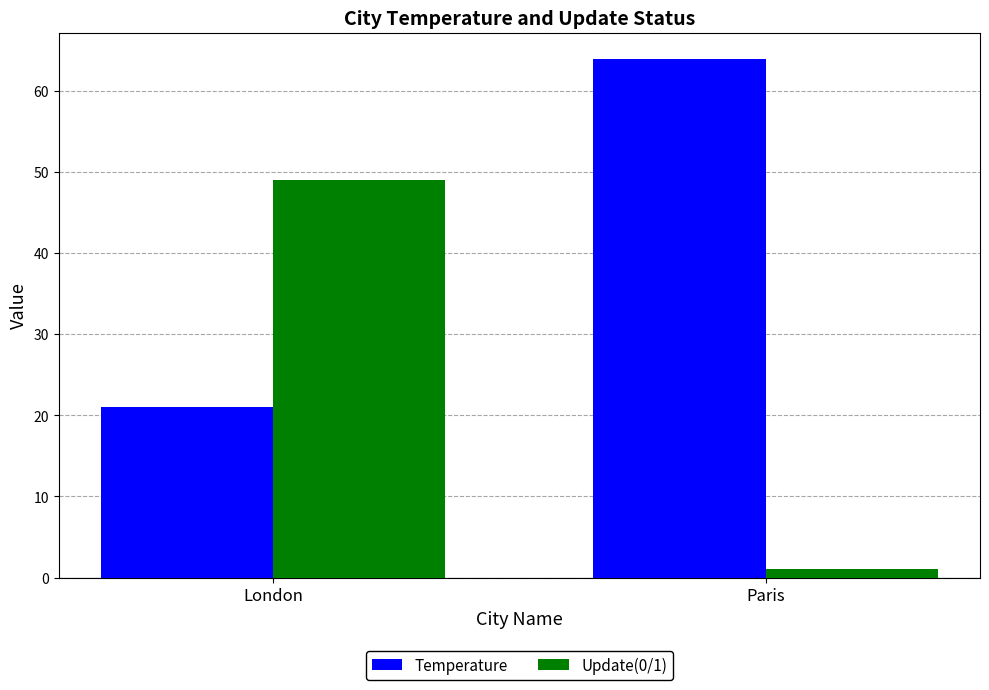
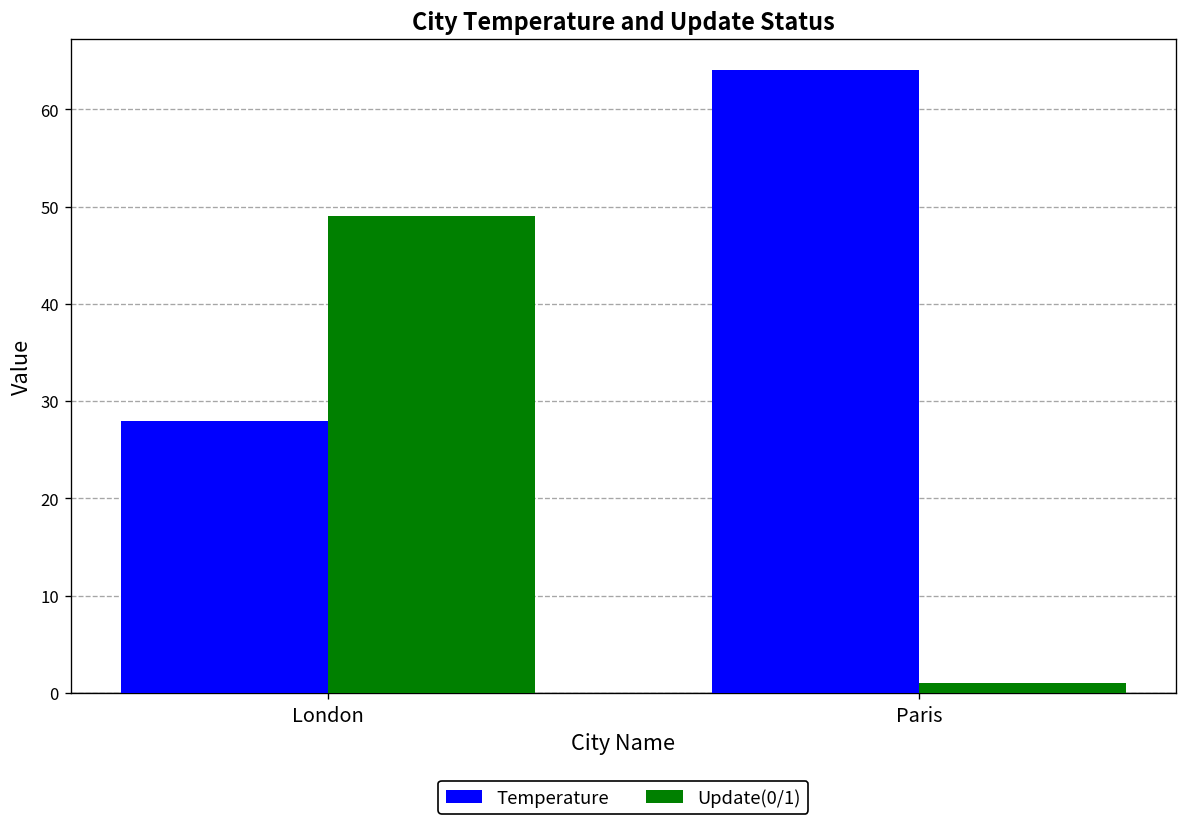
Temperature, London: 21 -> 28
